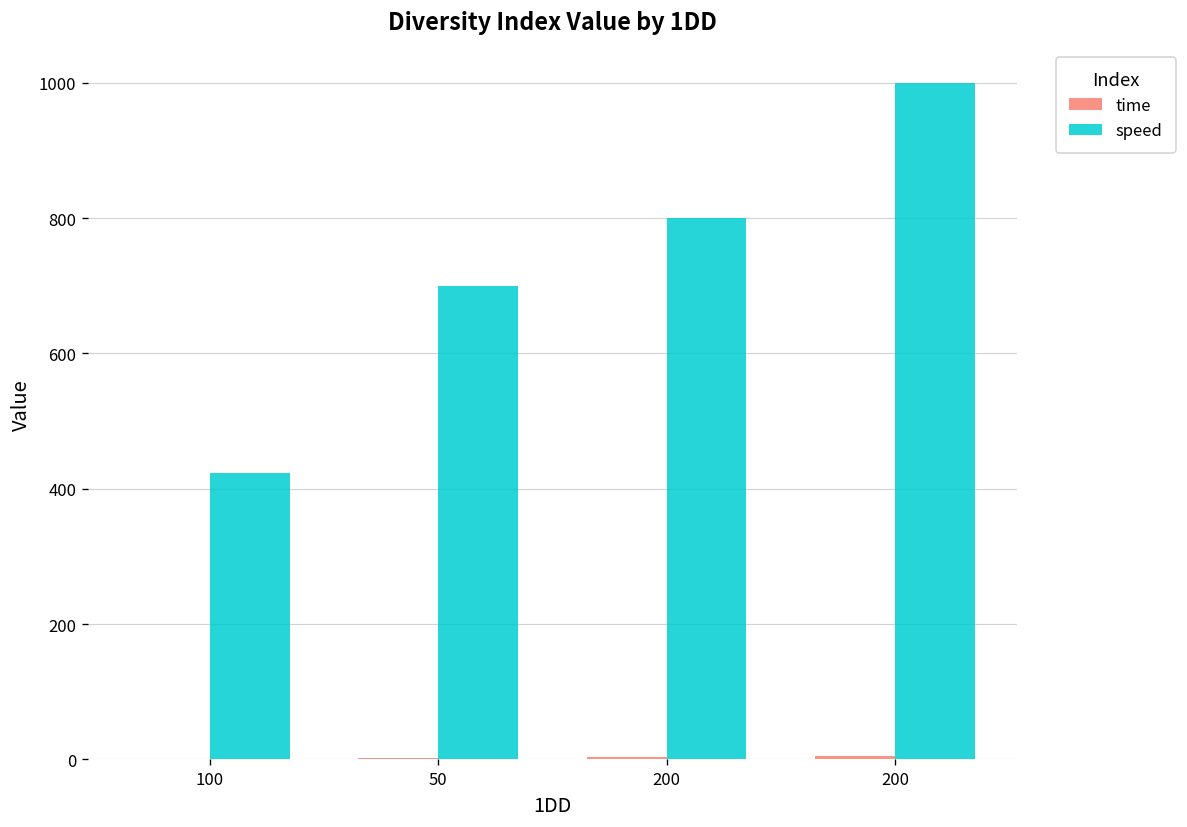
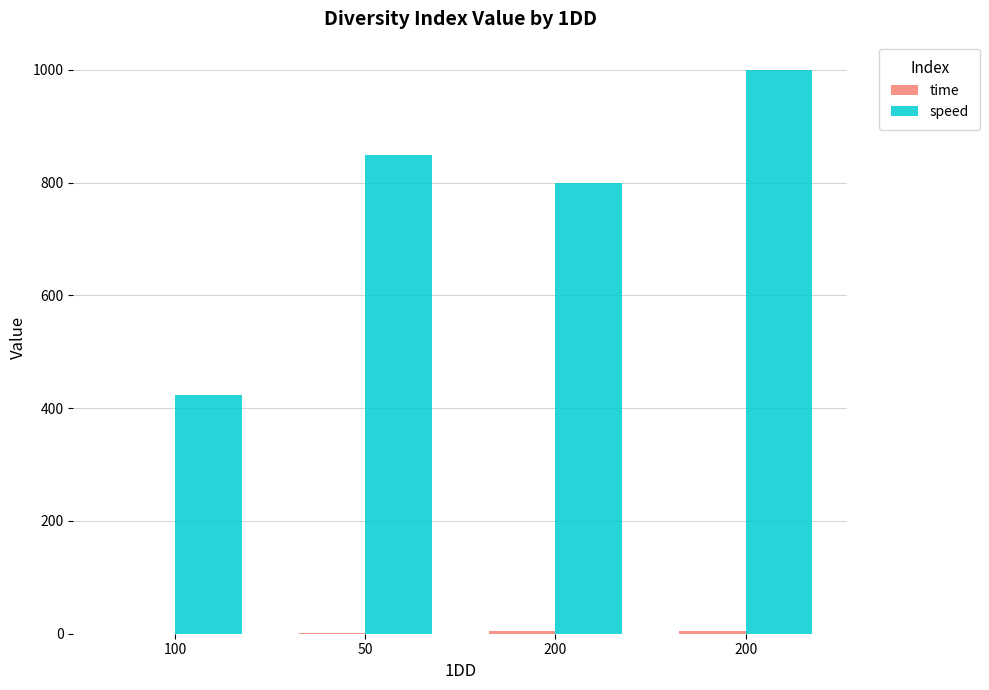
speed, 50: 700 -> 850
